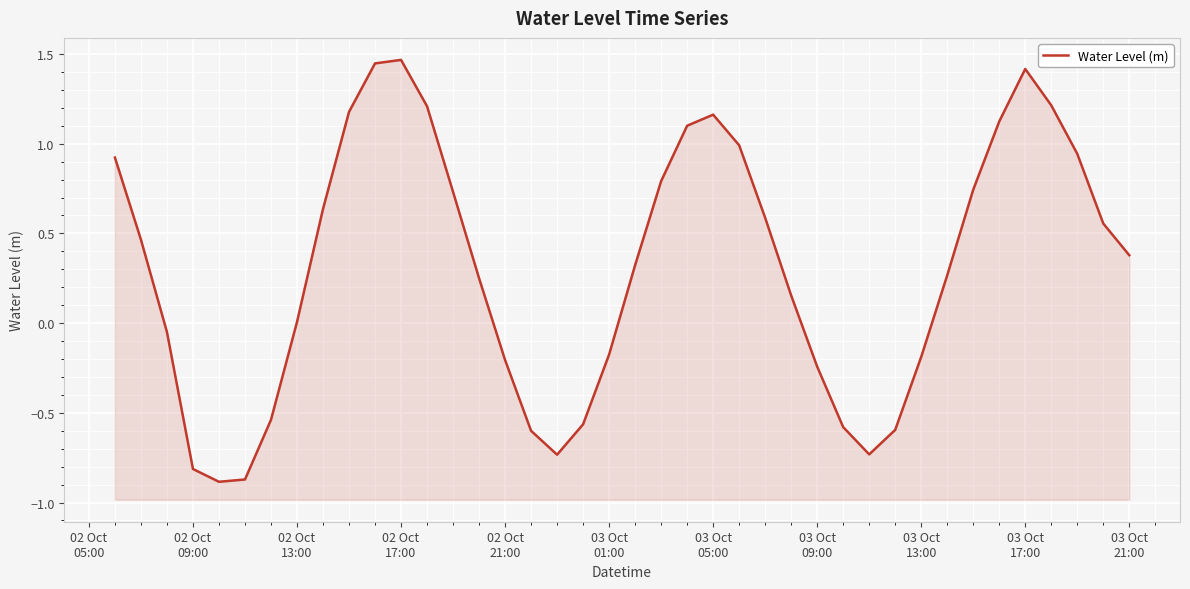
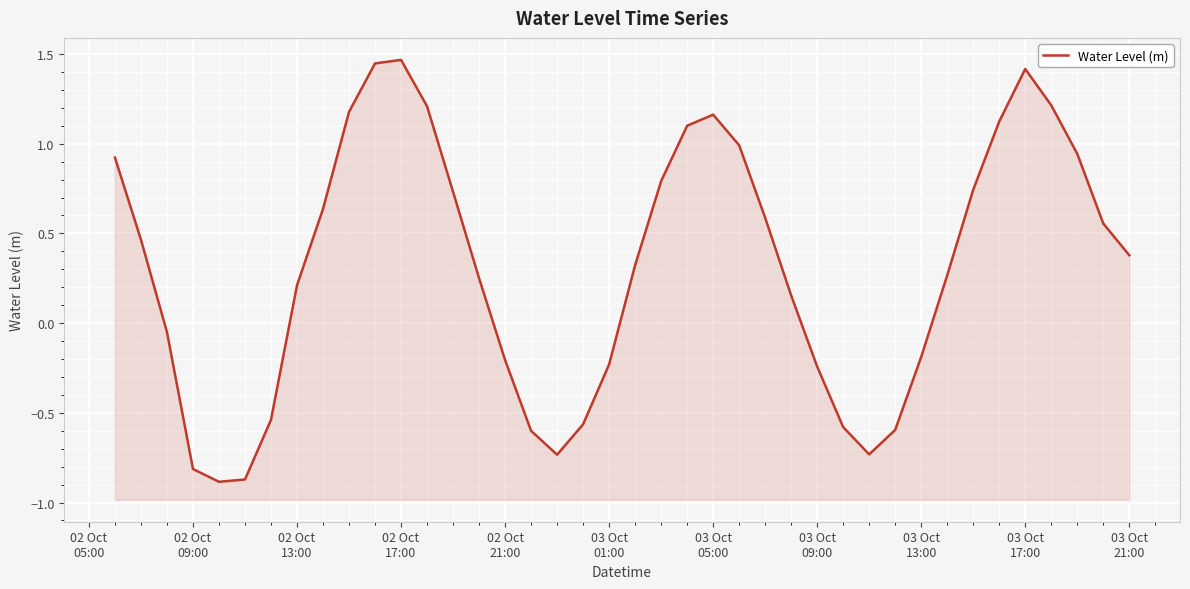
02 Oct 13:00: 0.01 -> 0.21
03 Oct 01:00: -0.17 -> -0.23
